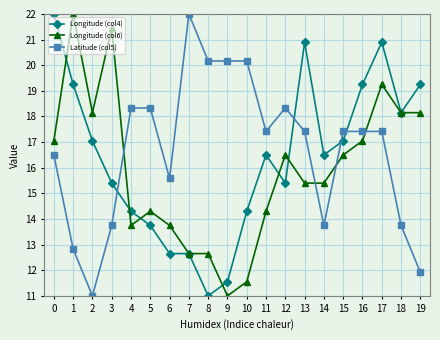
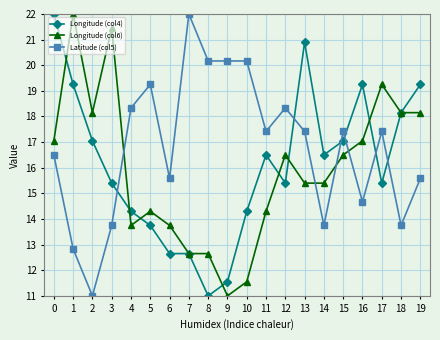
Latitude (col5), 5: 18.3 -> 19.3
Latitude (col5), 16: 17.4 -> 14.7
Longitude (col4), 17: 20.9 -> 15.4
Latitude (col5), 19: 11.9 -> 15.6
